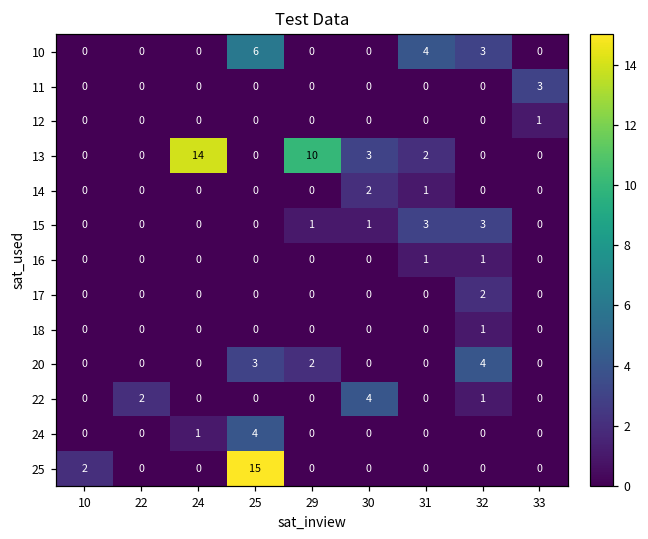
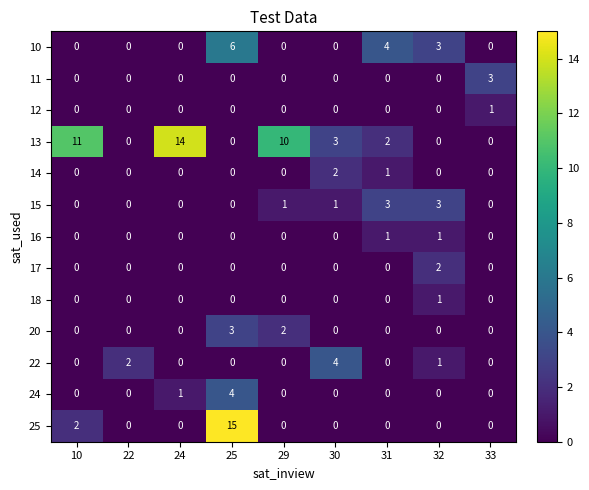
13, 10: 0 -> 11
20, 32: 4 -> 0
